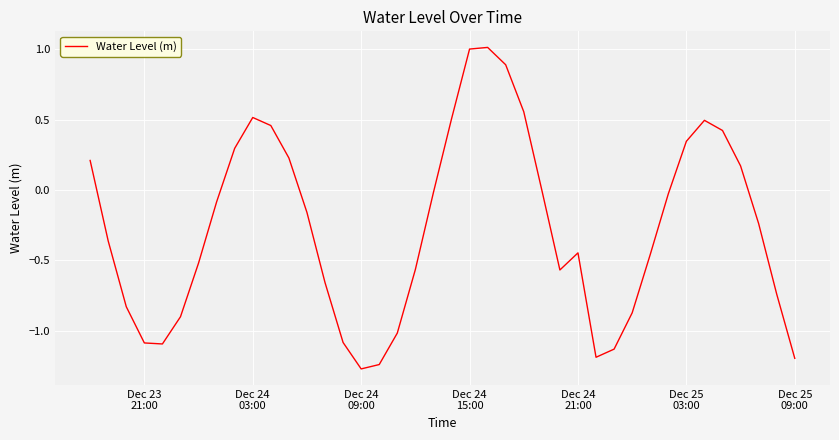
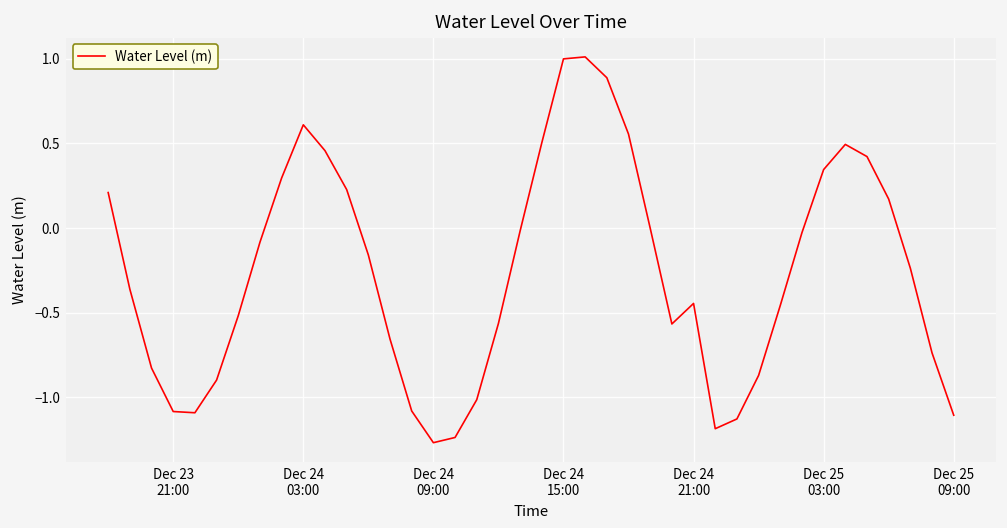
Dec 24 03:00: 0.51 -> 0.61
Dec 25 09:00: -1.19 -> -1.11
